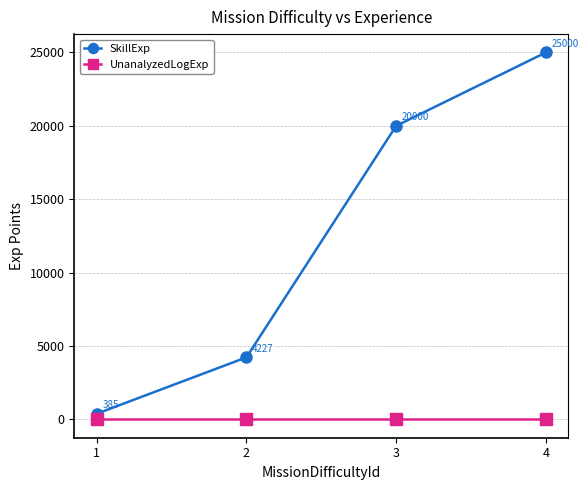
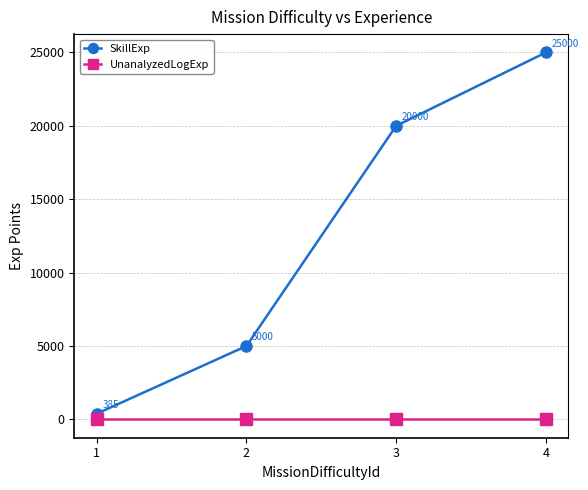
SkillExp, 2: 4227 -> 5000
